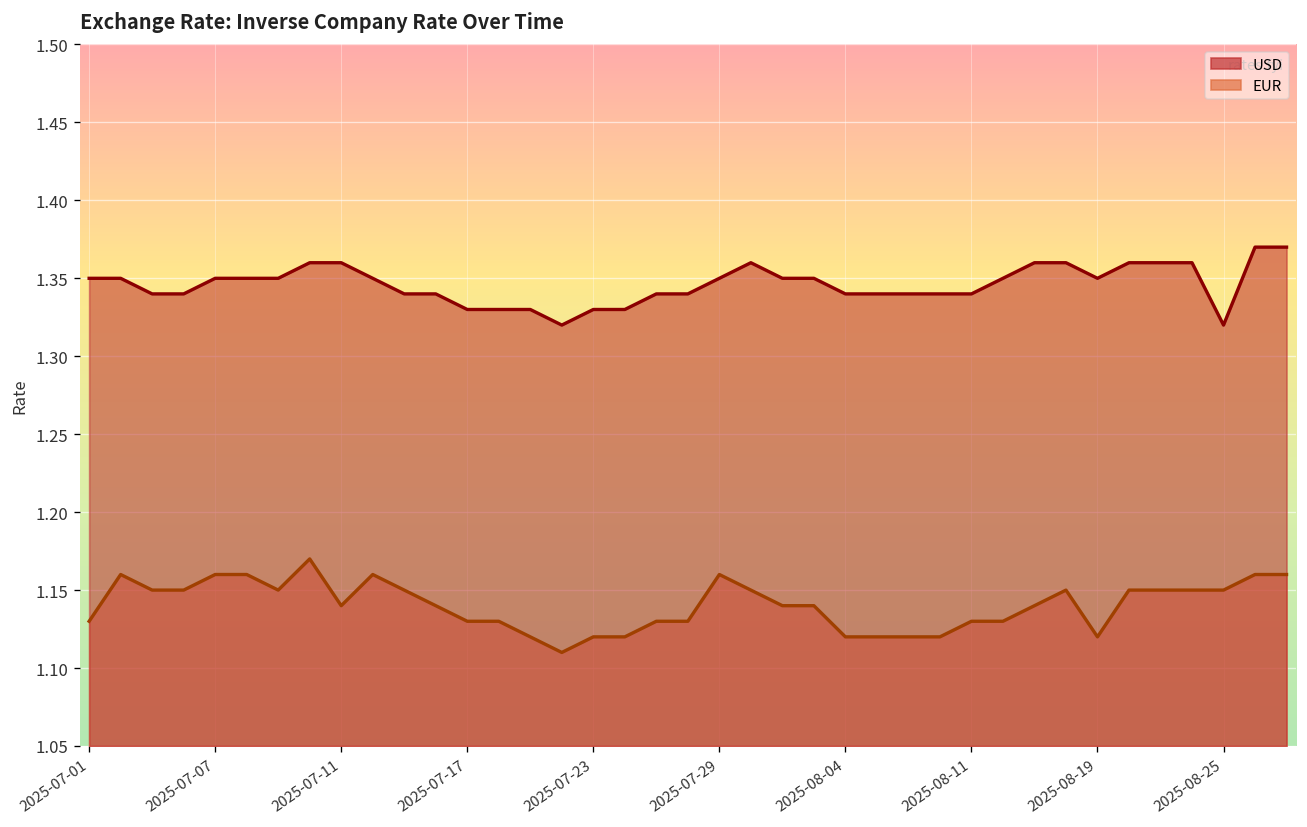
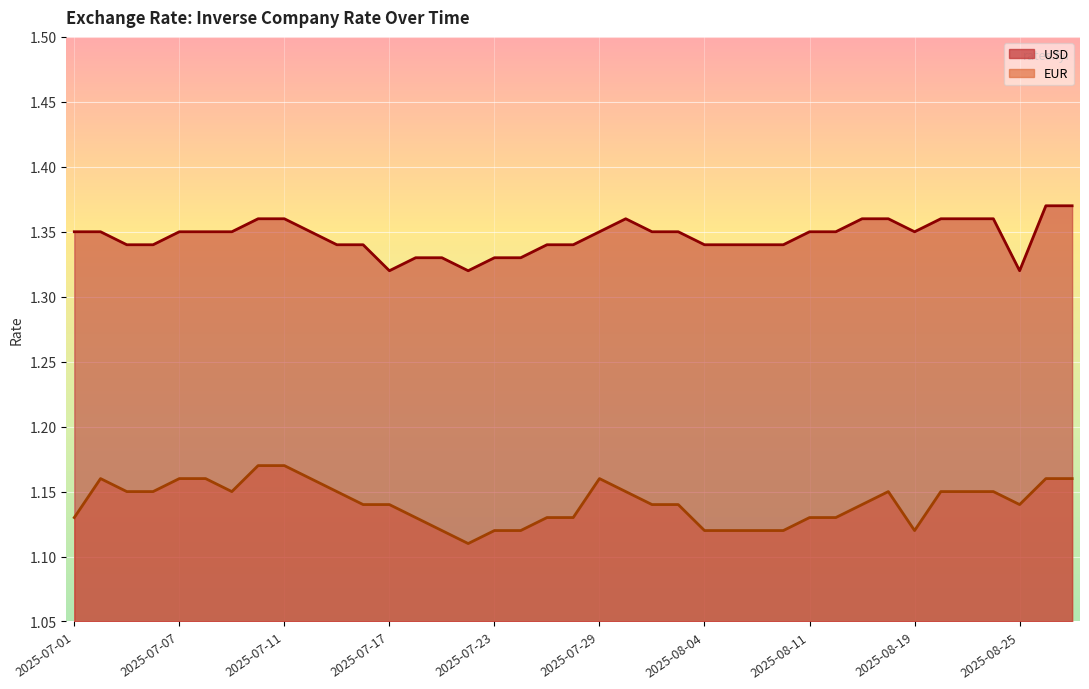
EUR, 2025-07-11: 1.14 -> 1.17
USD, 2025-07-17: 1.33 -> 1.32
EUR, 2025-07-17: 1.13 -> 1.14
USD, 2025-08-11: 1.34 -> 1.35
EUR, 2025-08-25: 1.15 -> 1.14
